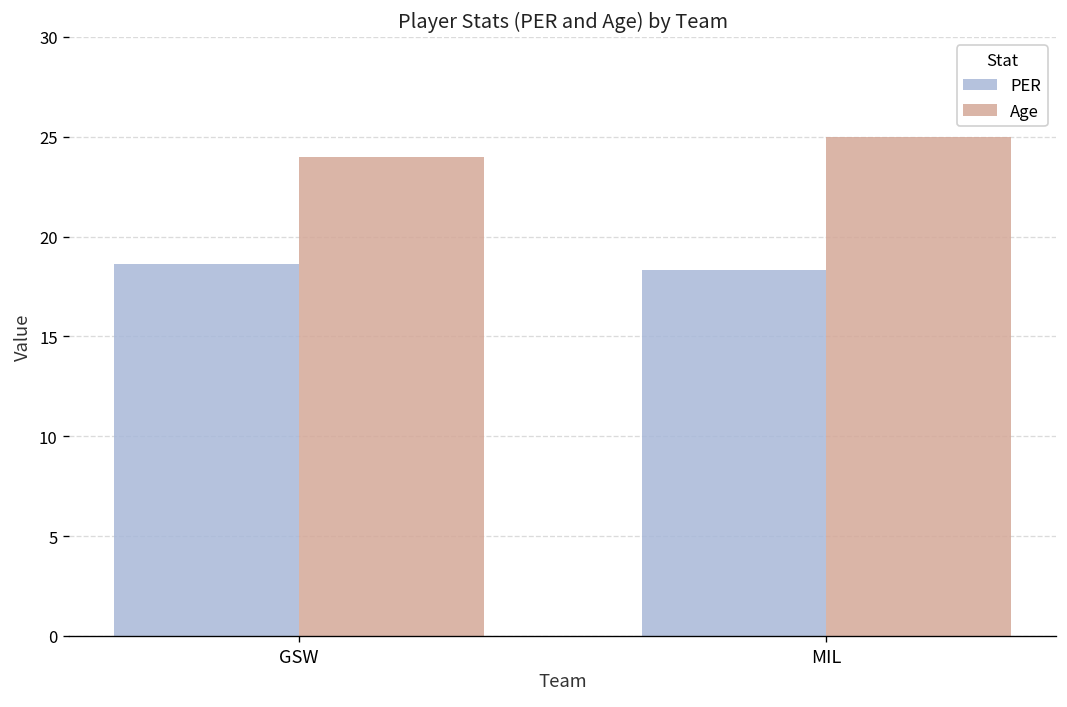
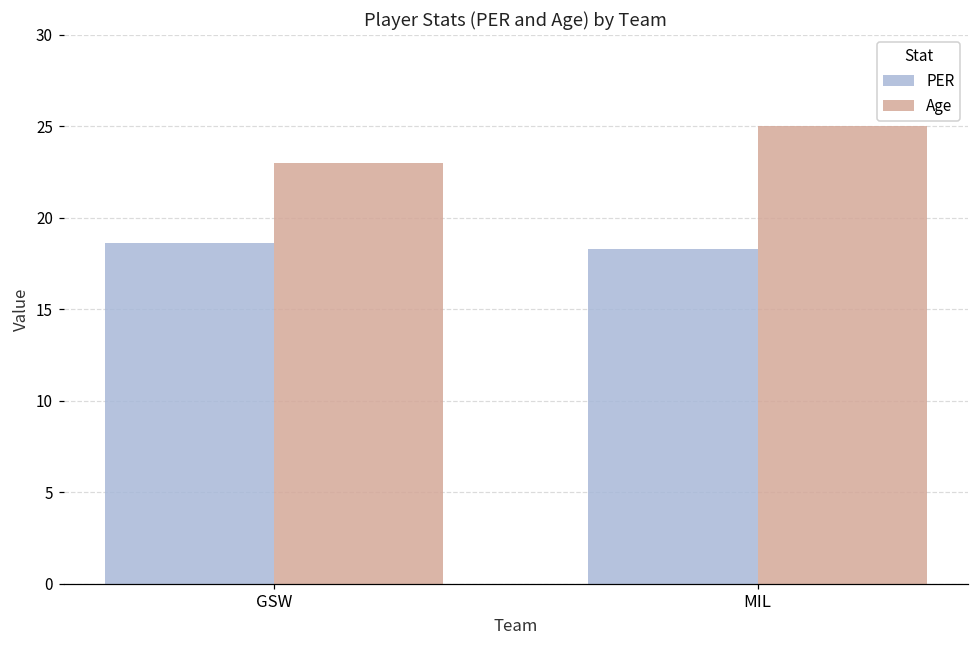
Age, GSW: 24 -> 23
